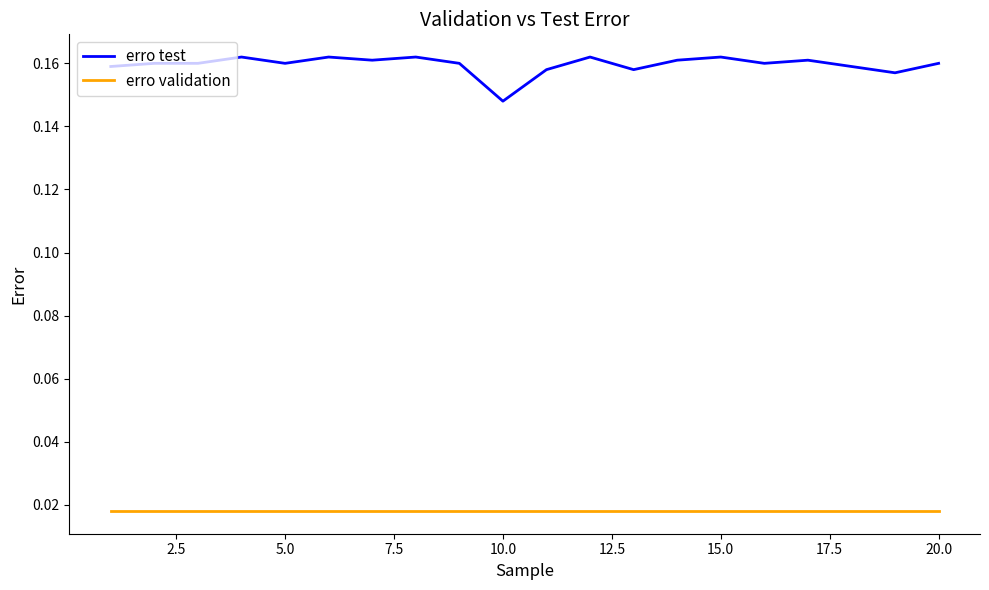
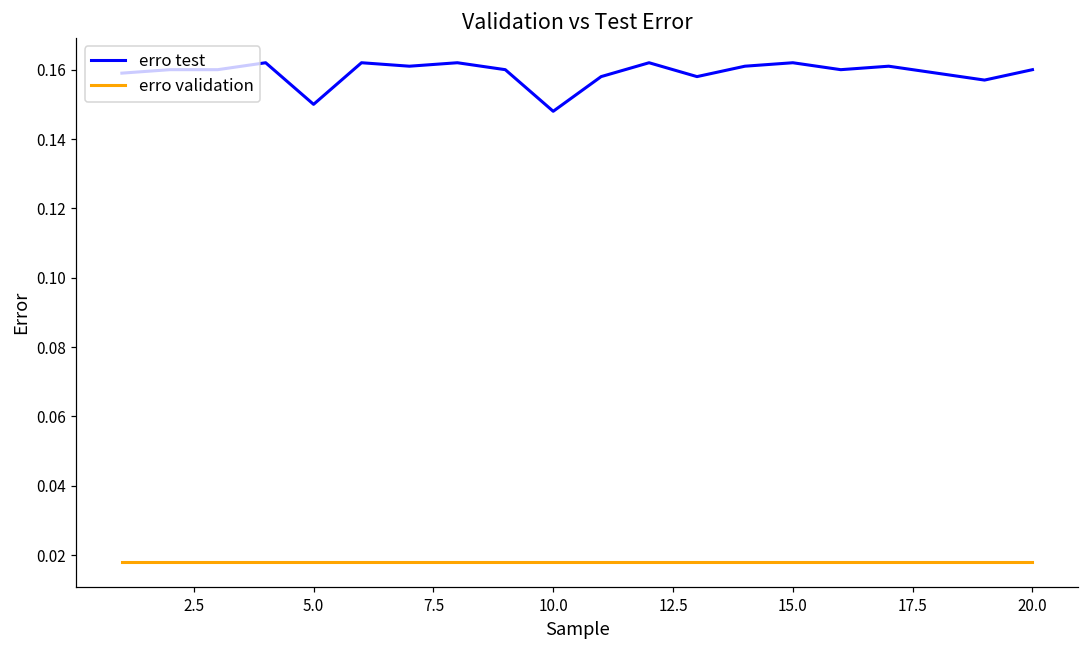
erro test, 5.0: 0.16 -> 0.15
